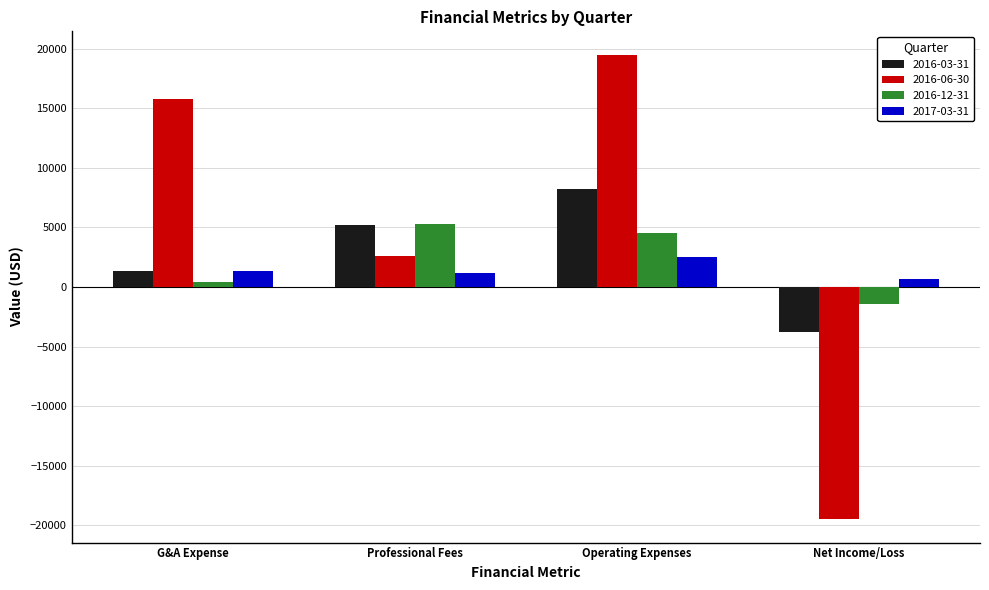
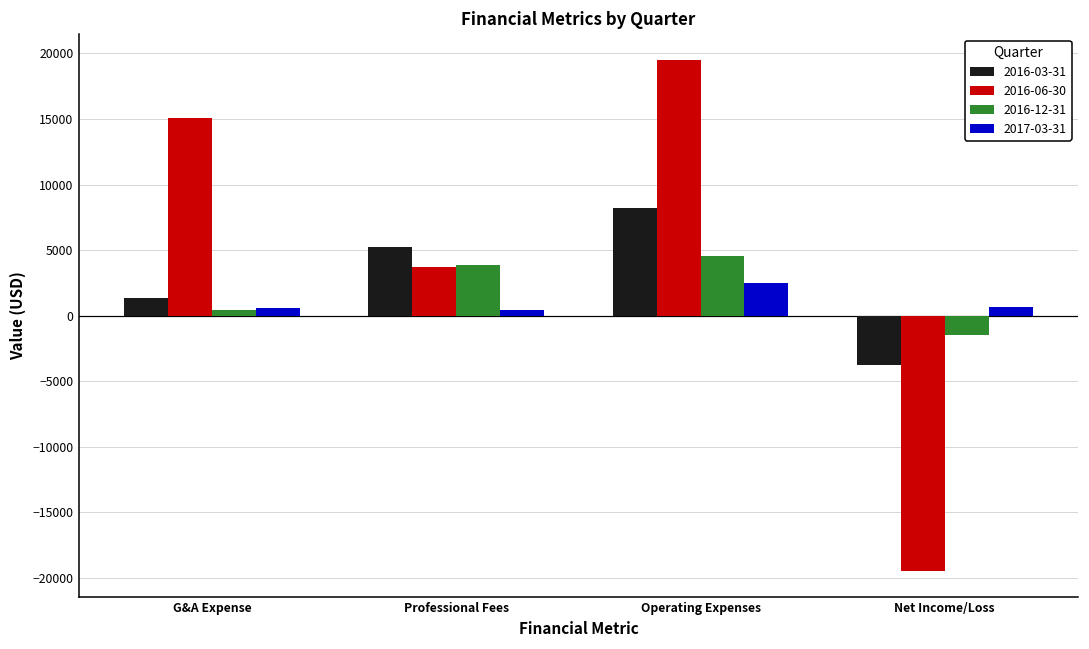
2016-06-30, G&A Expense: 15800 -> 15100
2017-03-31, G&A Expense: 1300 -> 500
2016-06-30, Professional Fees: 2600 -> 3700
2016-12-31, Professional Fees: 5300 -> 3900
2017-03-31, Professional Fees: 1200 -> 400
